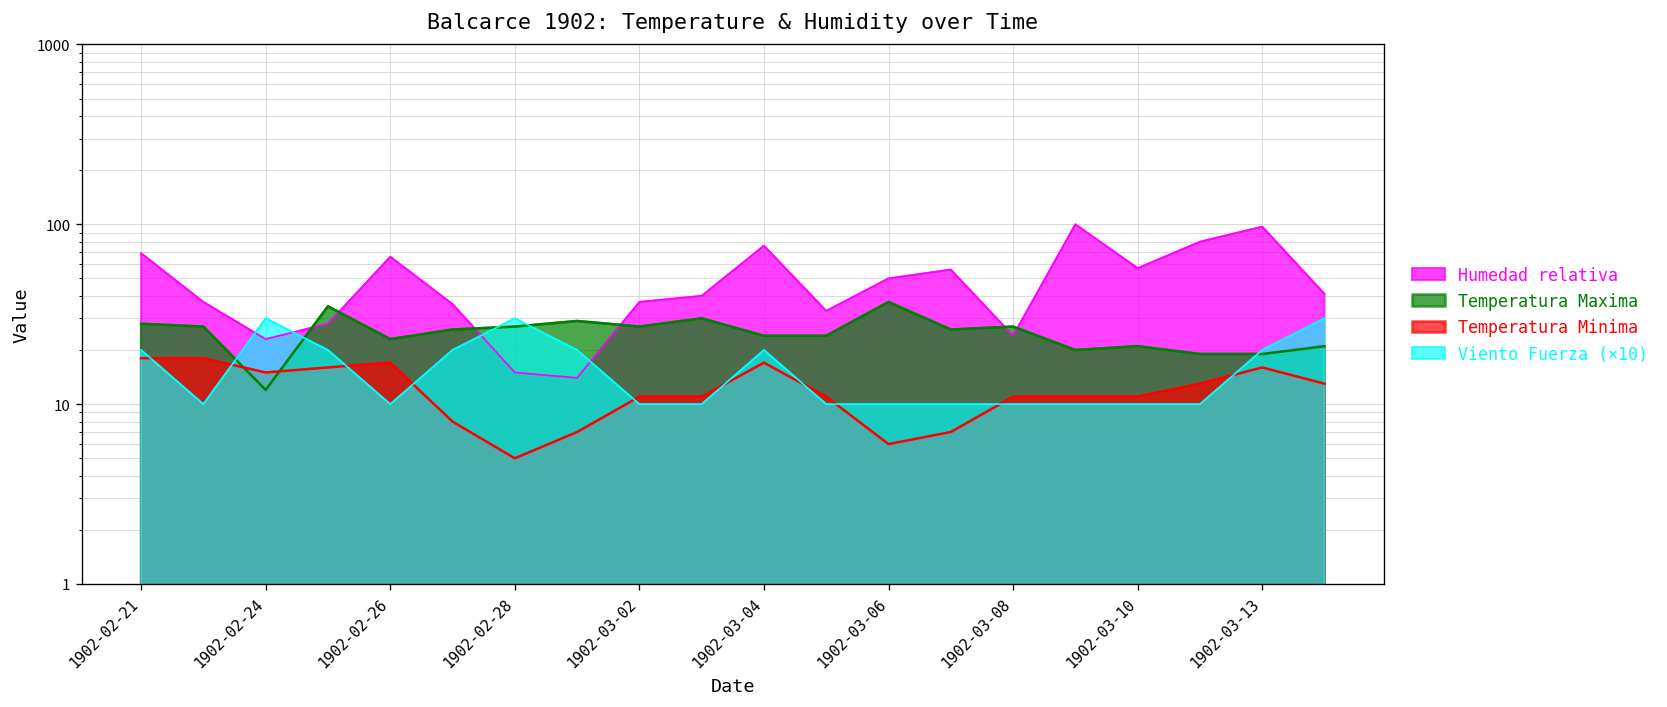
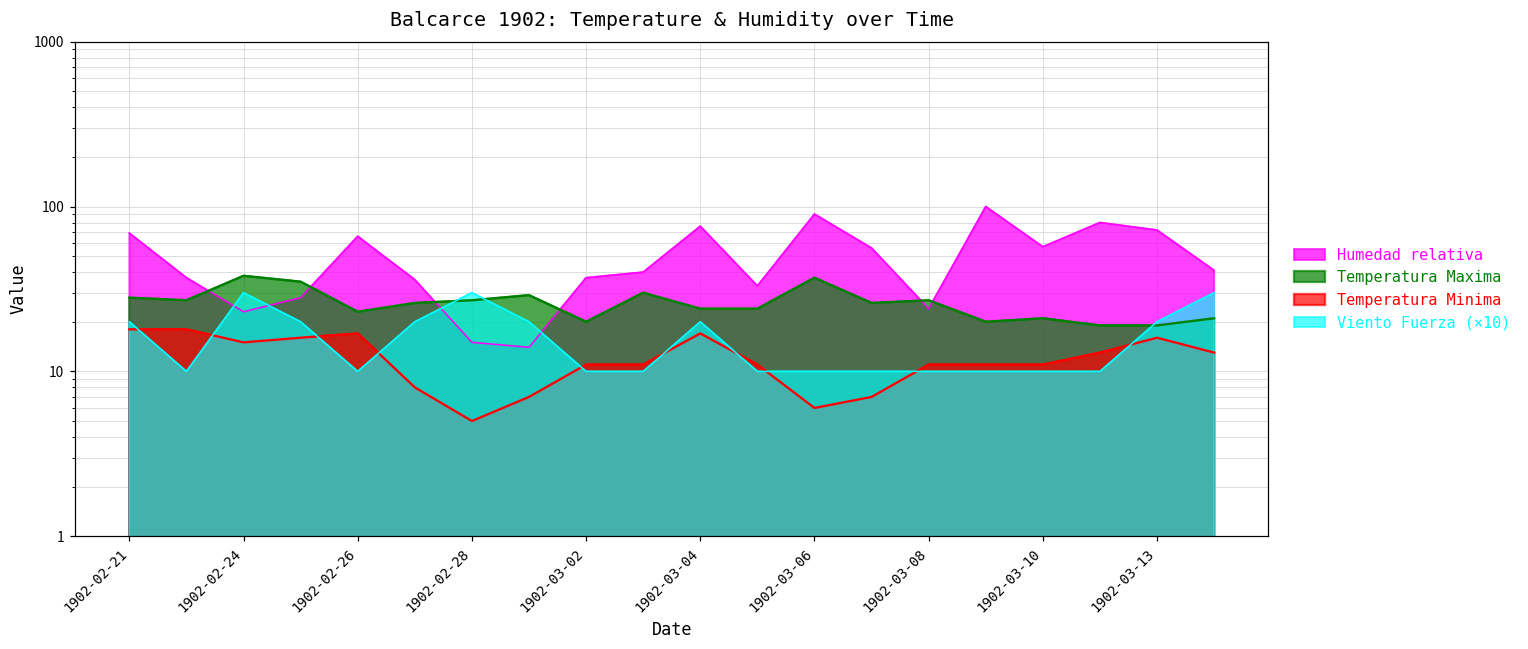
Temperatura Maxima, 1902-02-24: 12 -> 38
Temperatura Maxima, 1902-03-02: 27 -> 20
Humedad relativa, 1902-03-06: 50 -> 90
Humedad relativa, 1902-03-13: 100 -> 70
